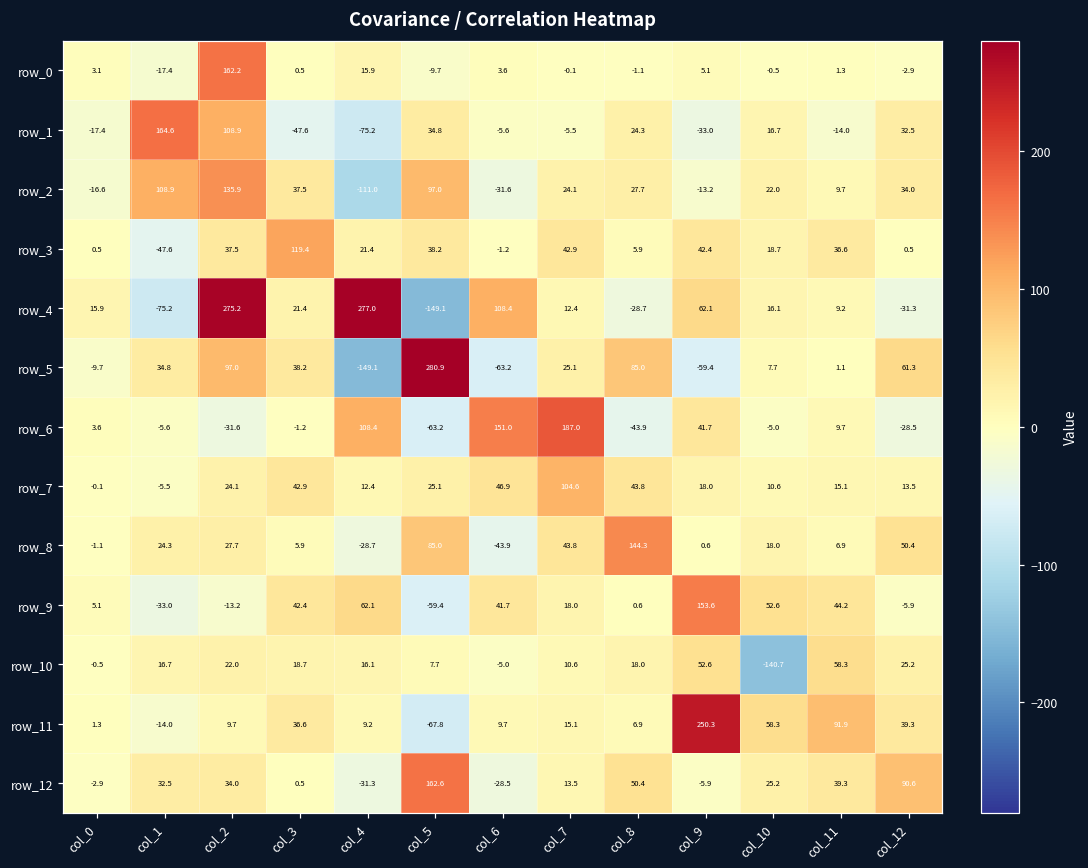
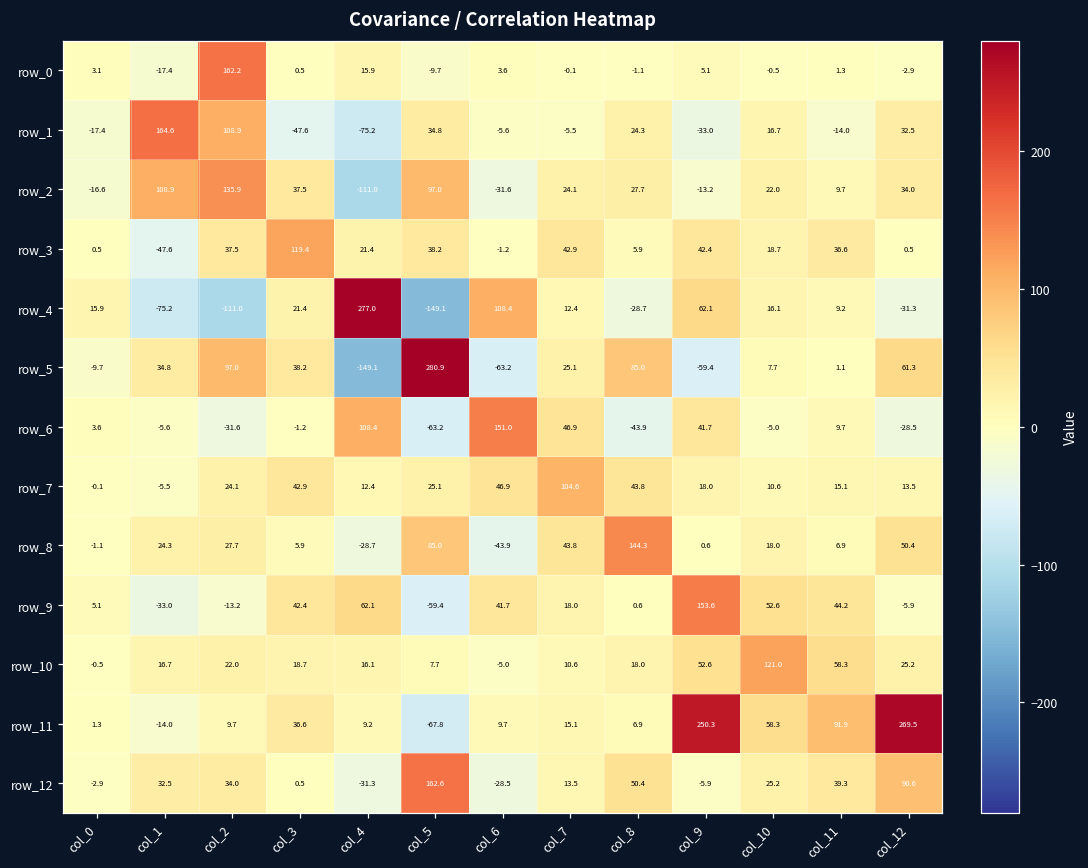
row_4, col_2: 275.2 -> -111.0
row_6, col_7: 187.0 -> 46.9
row_10, col_10: -140.7 -> 121.0
row_11, col_12: 39.3 -> 269.5
